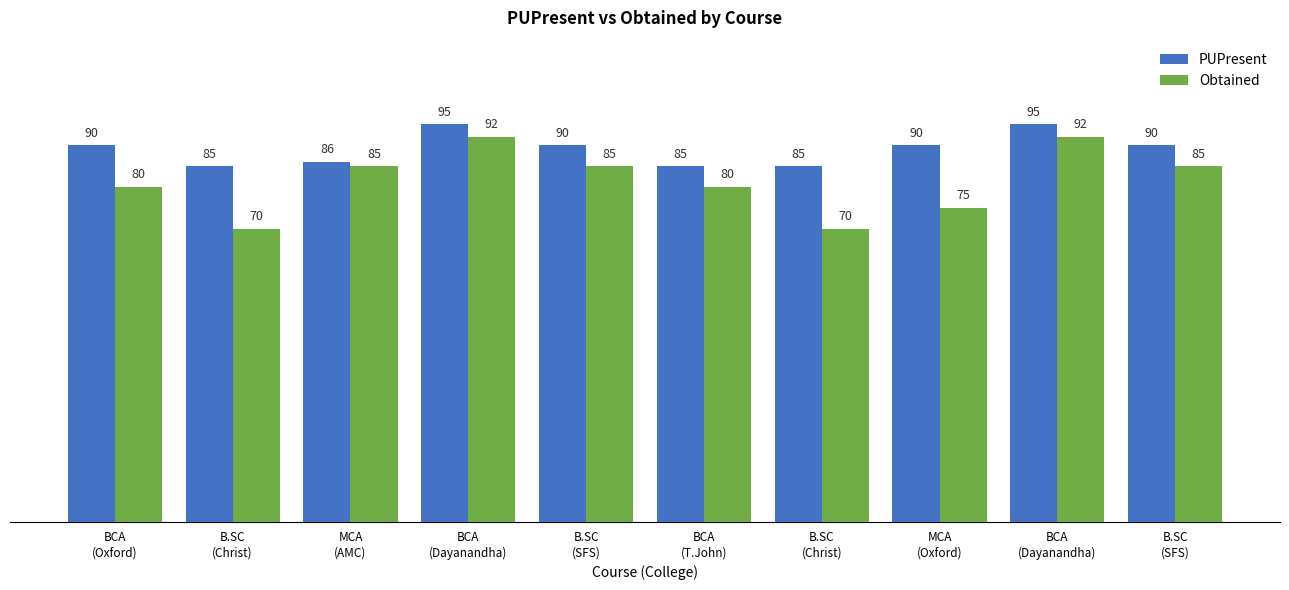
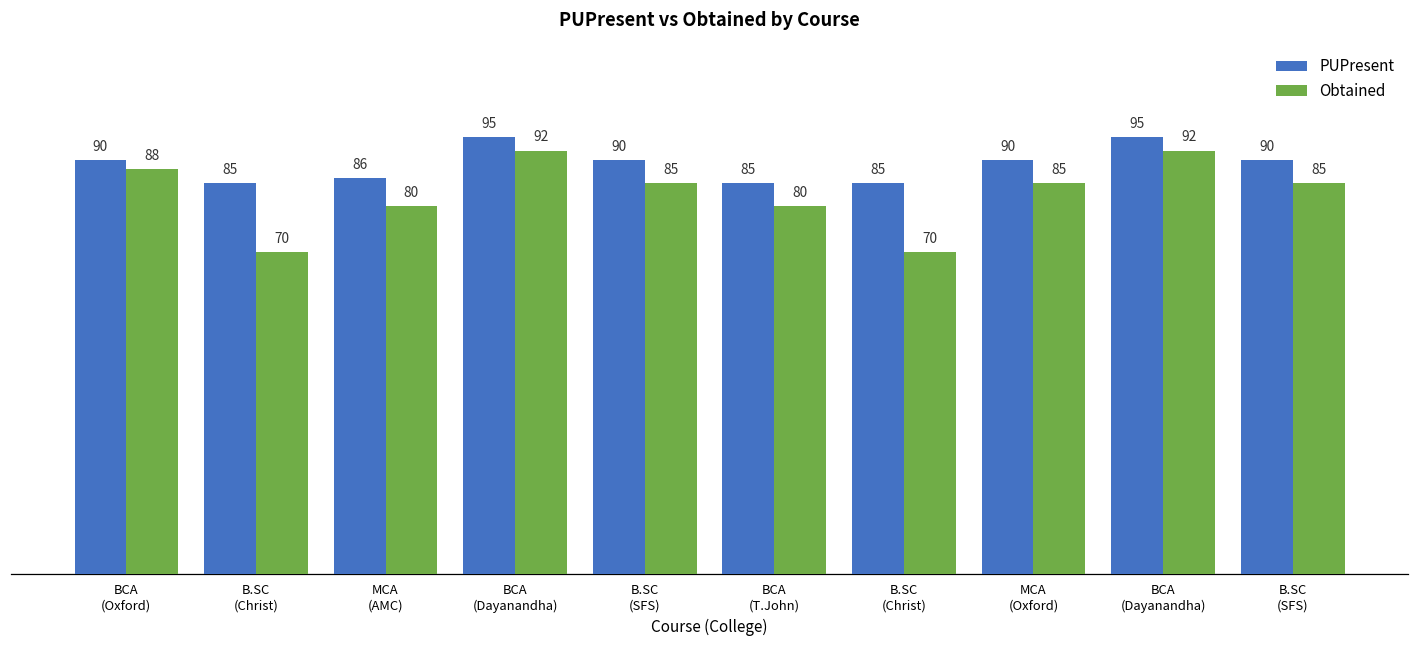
Obtained, BCA (Oxford): 80 -> 88
Obtained, MCA (AMC): 85 -> 80
Obtained, MCA (Oxford): 75 -> 85
